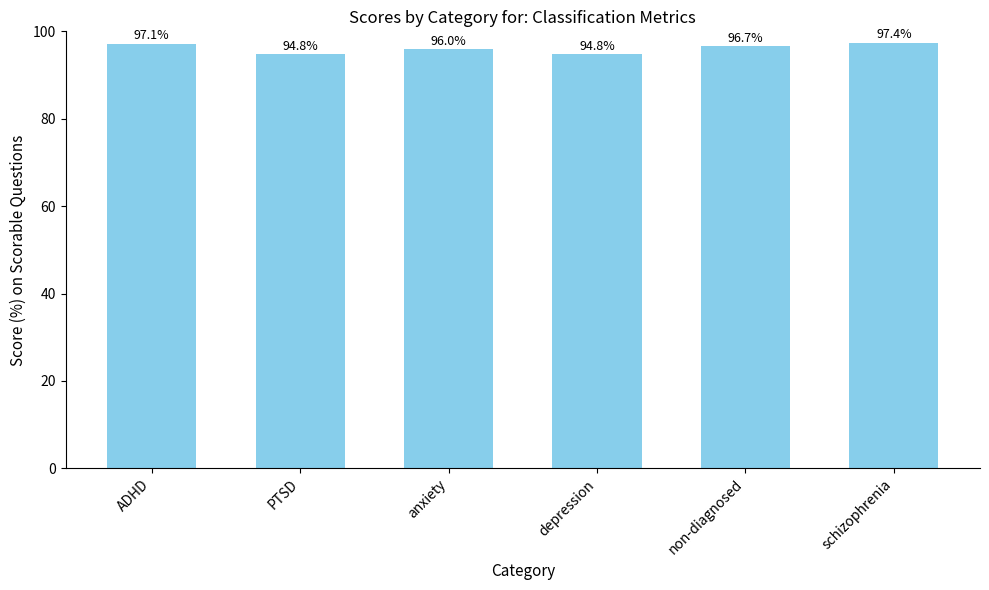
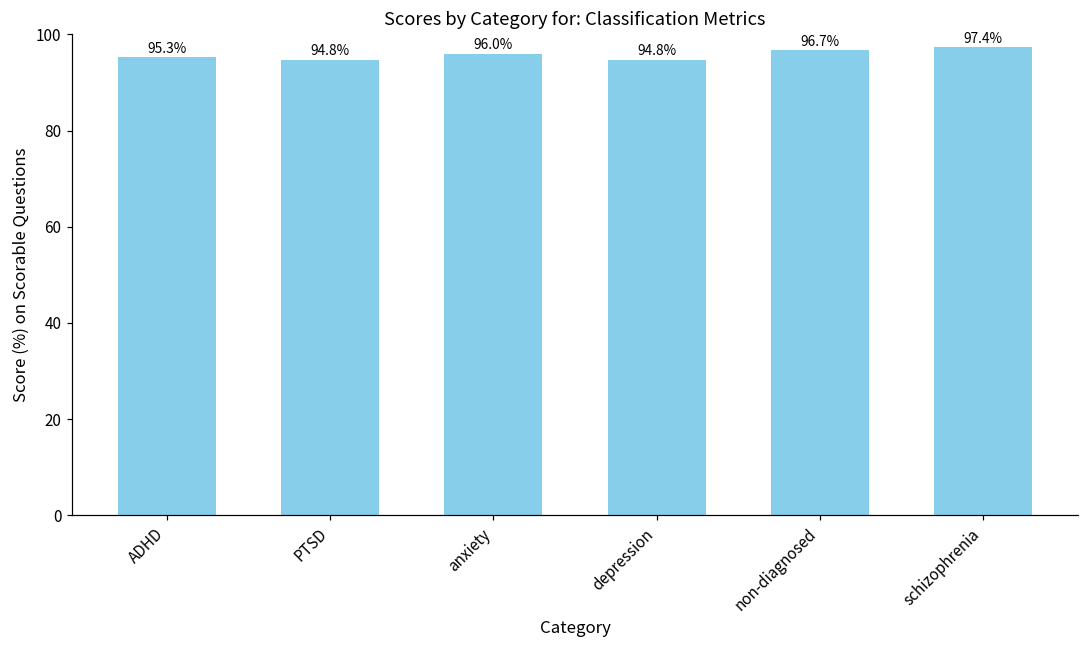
ADHD: 97.1% -> 95.3%
